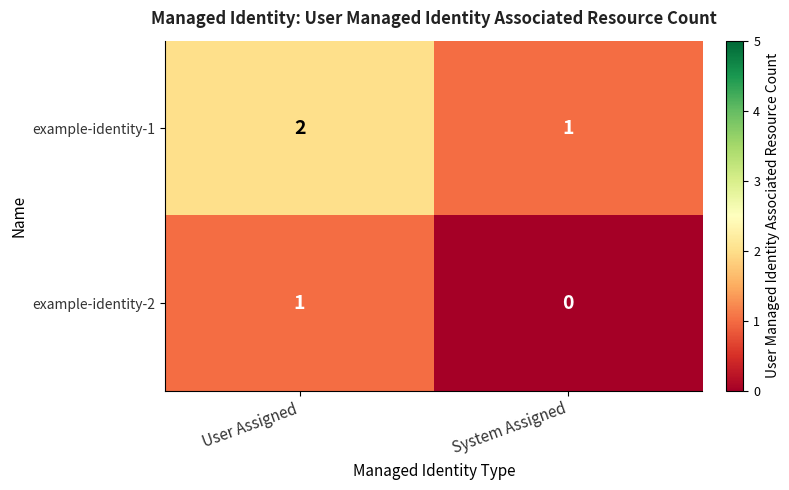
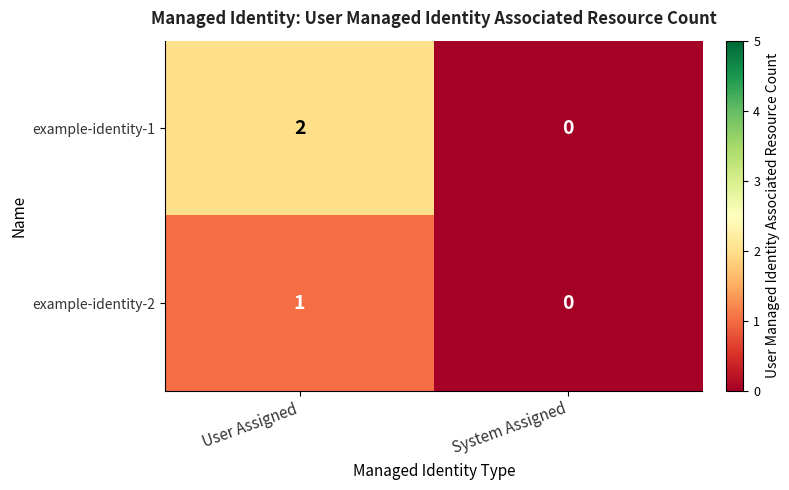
example-identity-1, System Assigned: 1 -> 0
